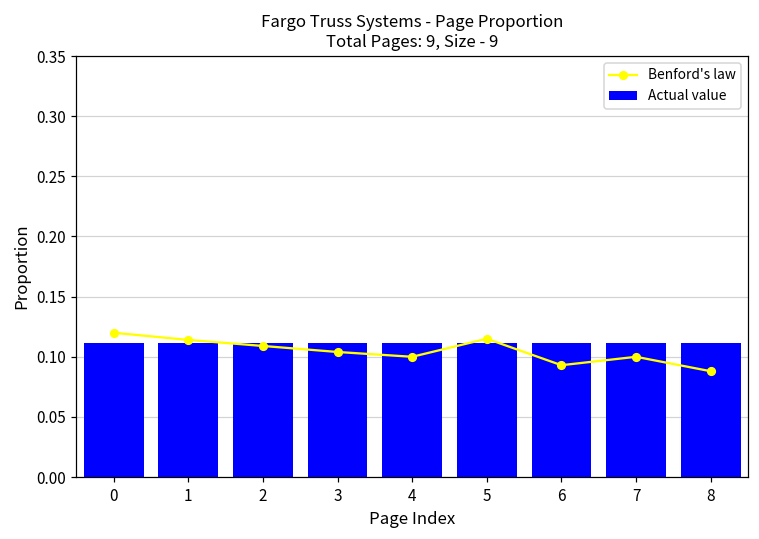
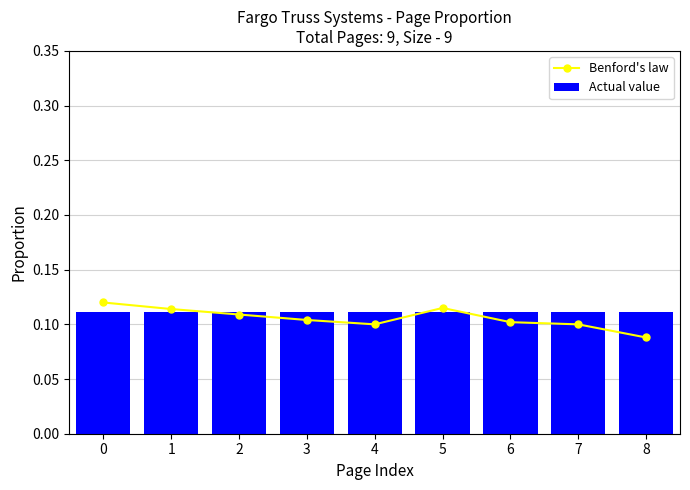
Benford's law, 6: 0.093 -> 0.102
